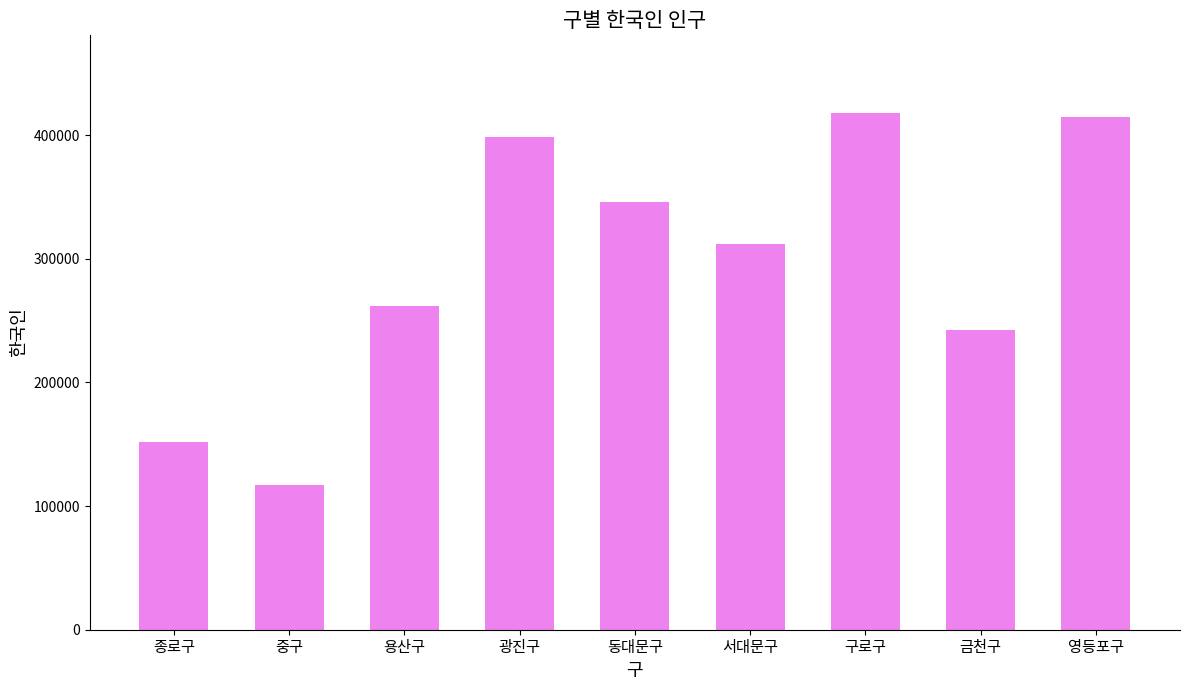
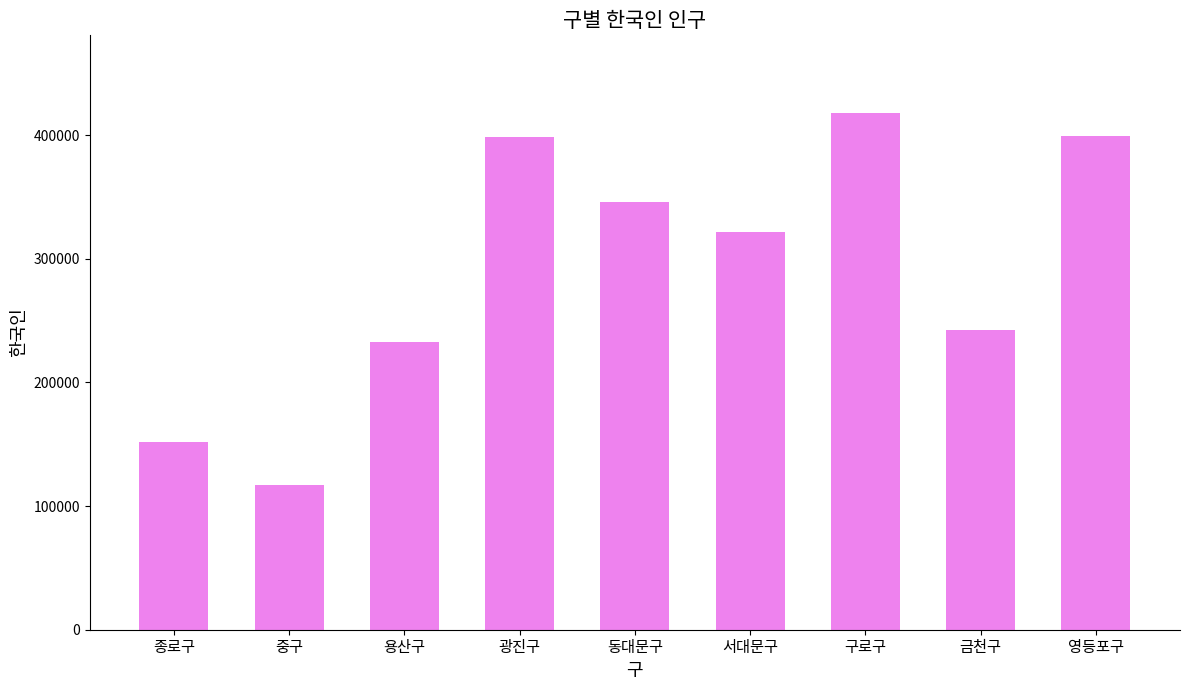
용산구: 262000 -> 232000
서대문구: 312000 -> 322000
영등포구: 415000 -> 399000
